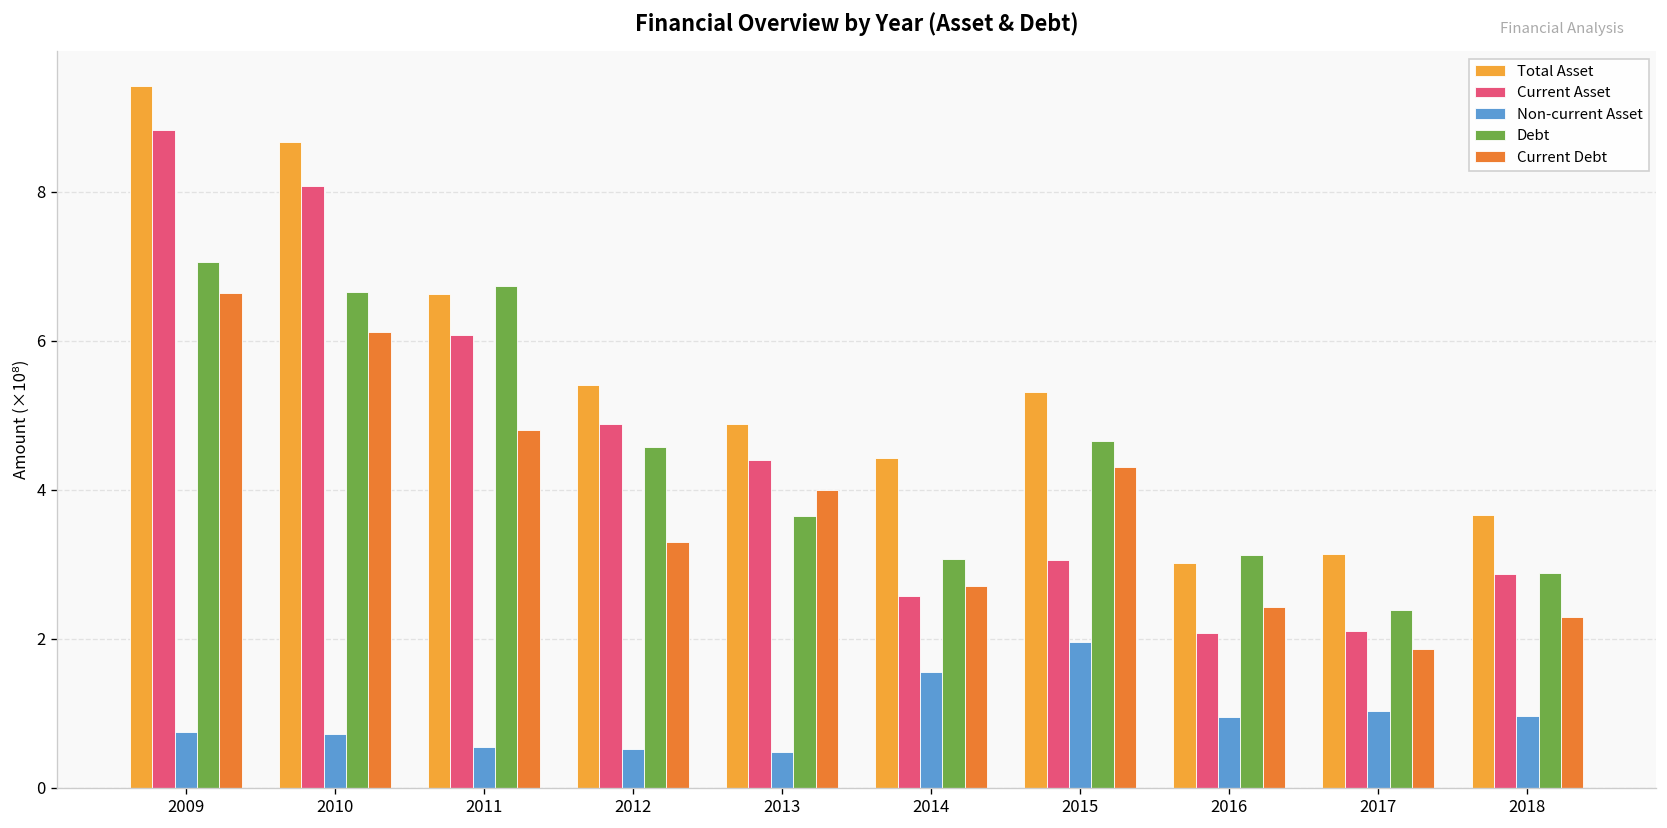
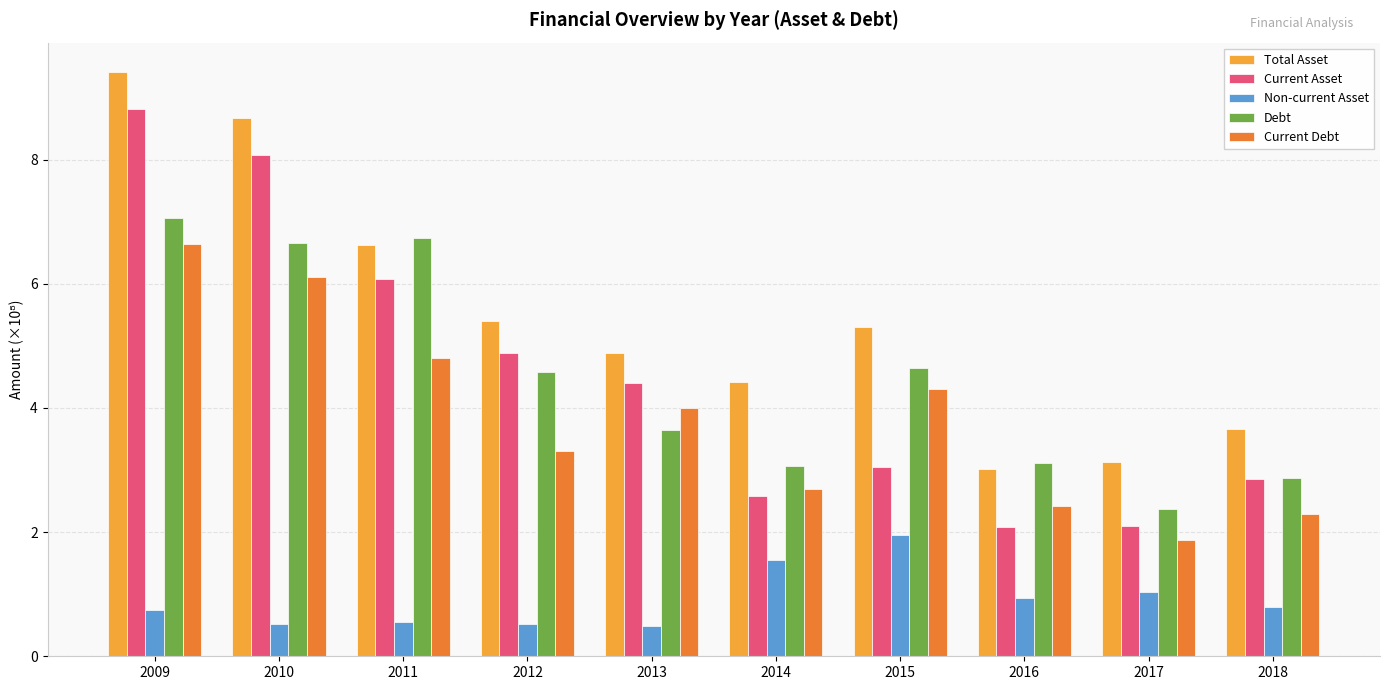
Non-current Asset, 2010: 0.7 -> 0.5
Non-current Asset, 2018: 1.0 -> 0.8
